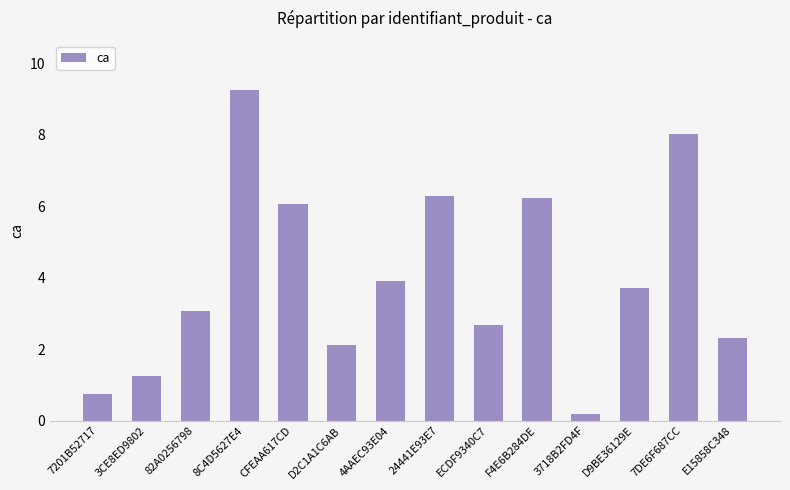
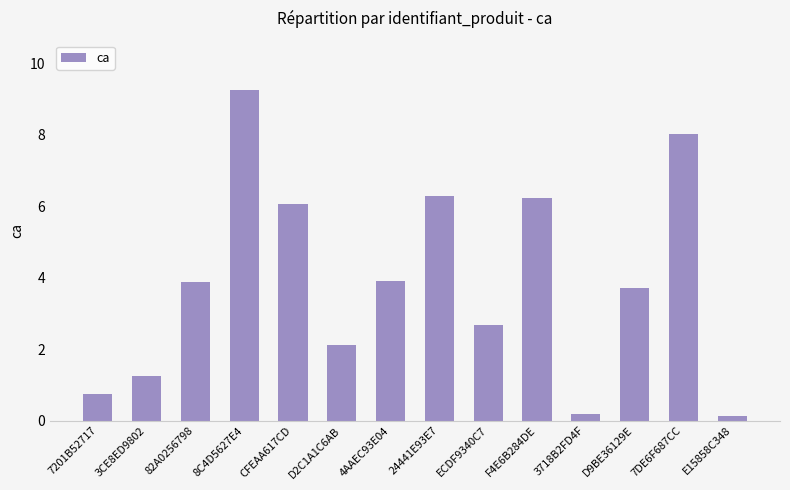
82A0256798: 3.1 -> 3.9
E15858C348: 2.3 -> 0.1
